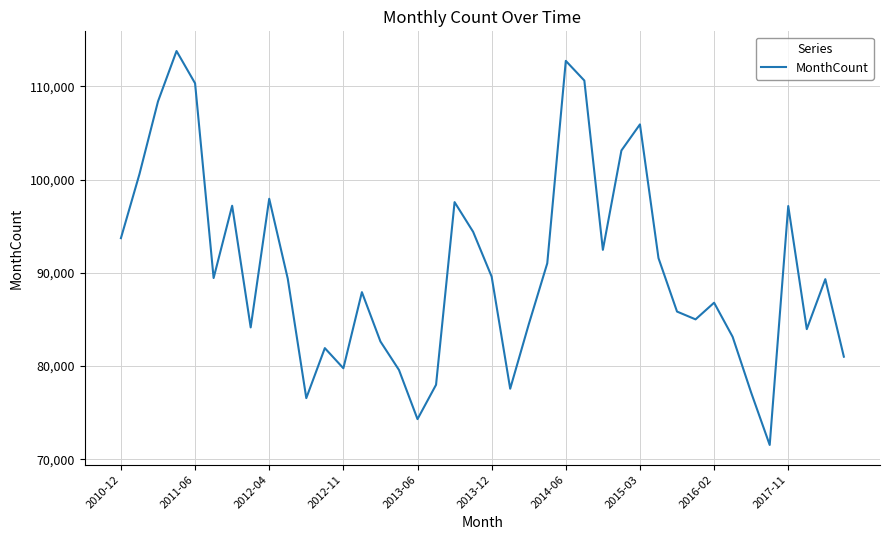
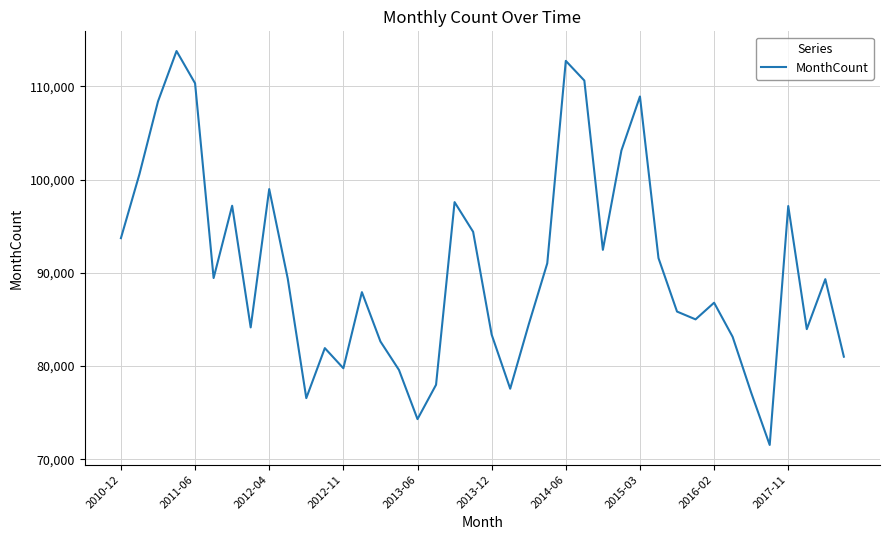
2012-04: 98,000 -> 99,000
2013-12: 90,000 -> 83,000
2015-03: 106,000 -> 109,000
